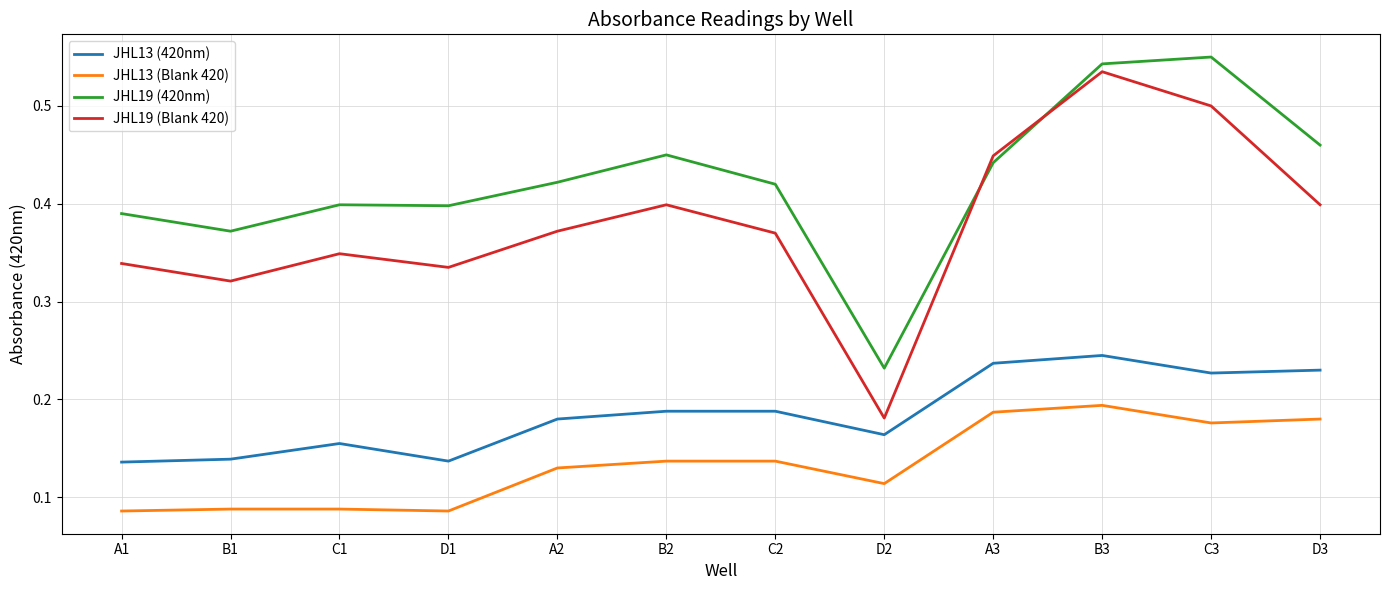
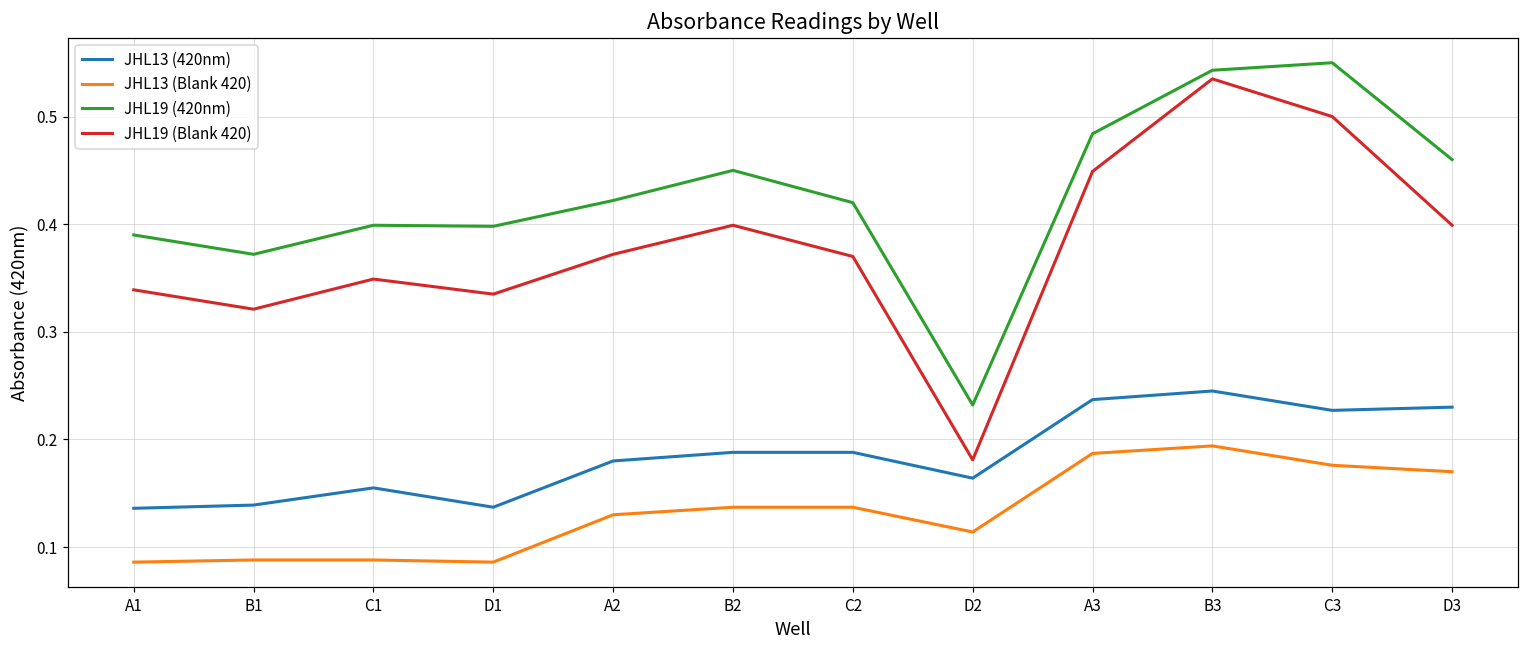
JHL19 (420nm), A3: 0.44 -> 0.48
JHL13 (Blank 420), D3: 0.18 -> 0.17
